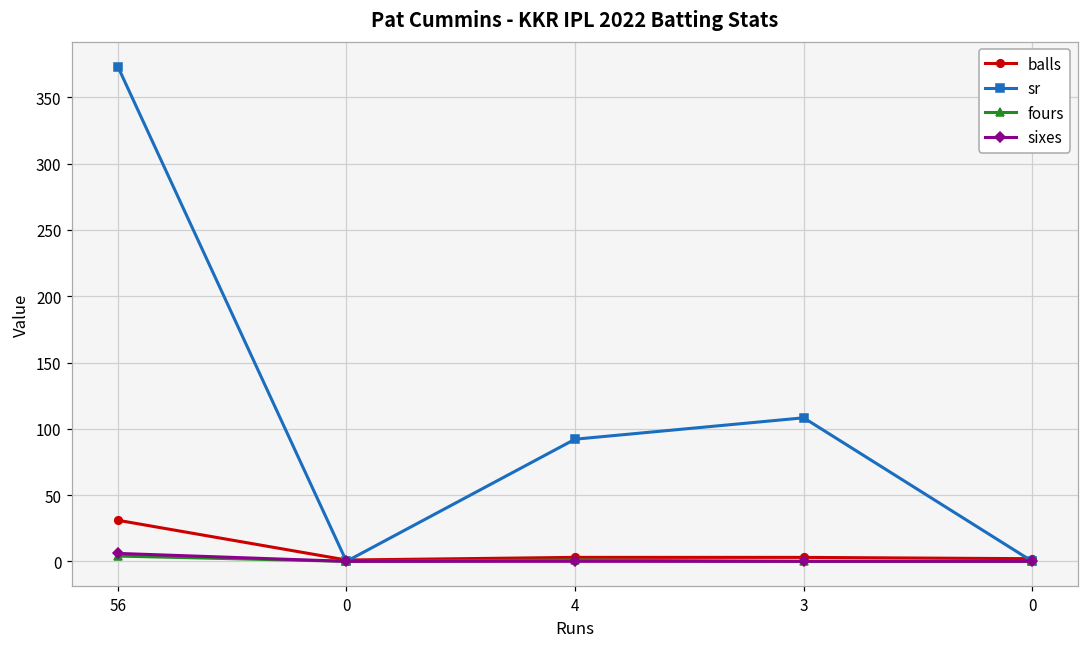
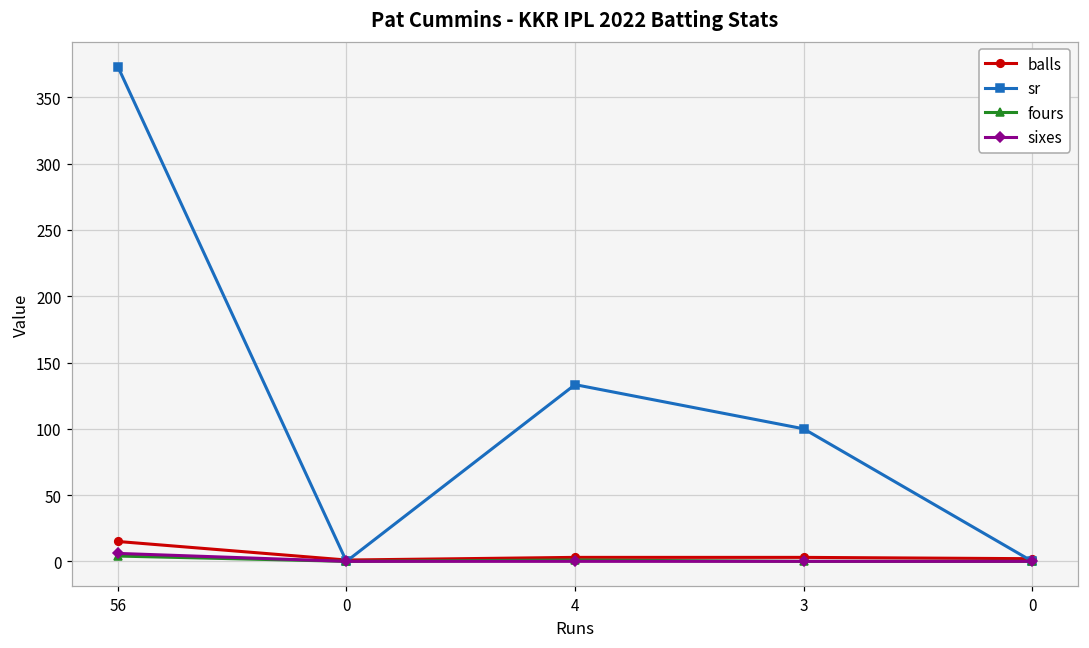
balls, 56: 31 -> 15
sr, 4: 92 -> 133
sr, 3: 108 -> 100
